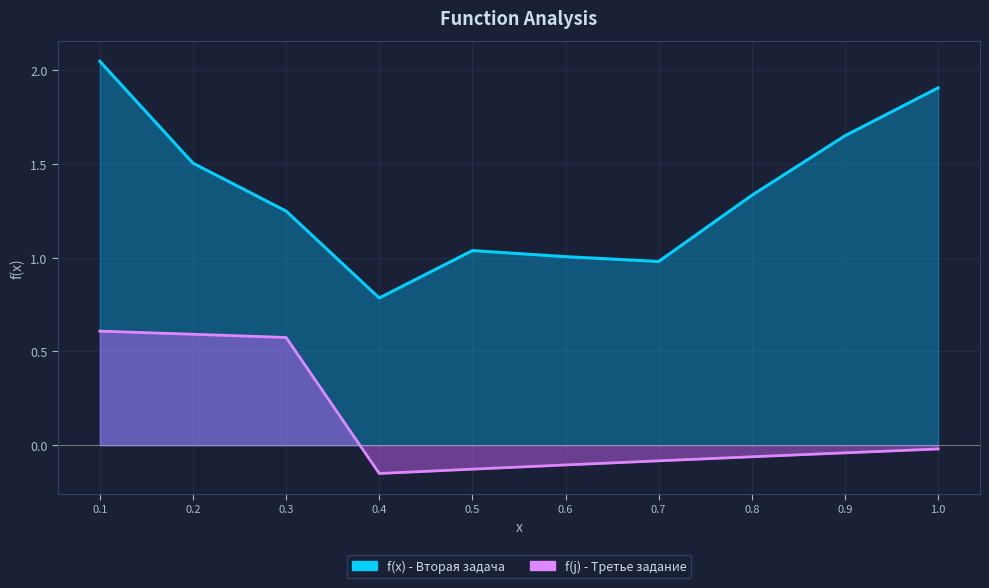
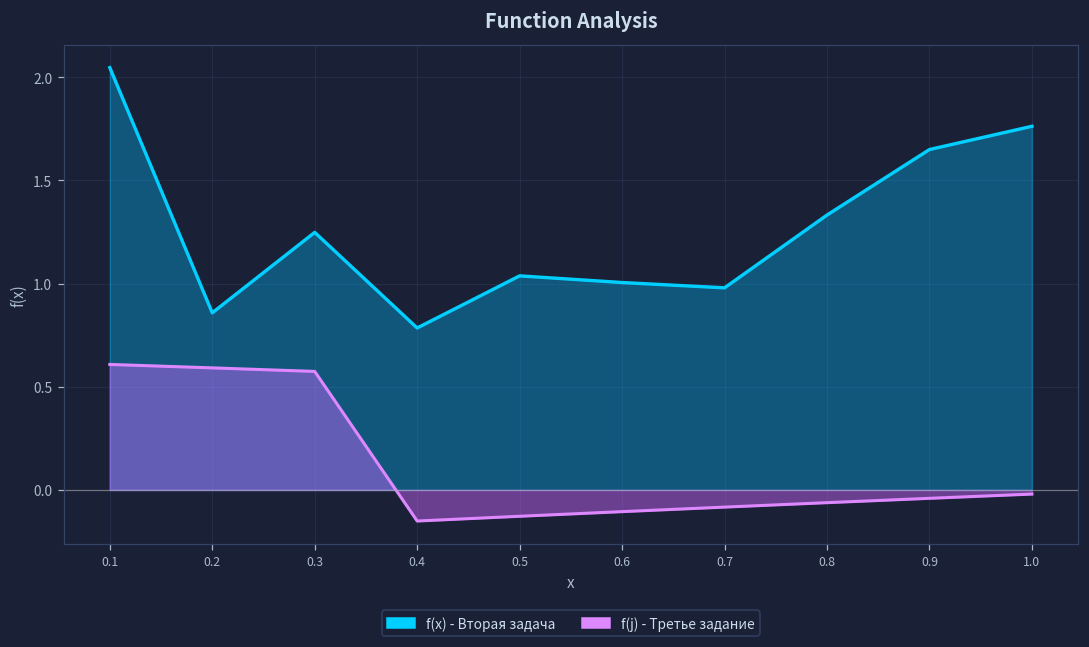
f(x) - Вторая задача, 0.2: 1.50 -> 0.86
f(x) - Вторая задача, 1.0: 1.91 -> 1.76
